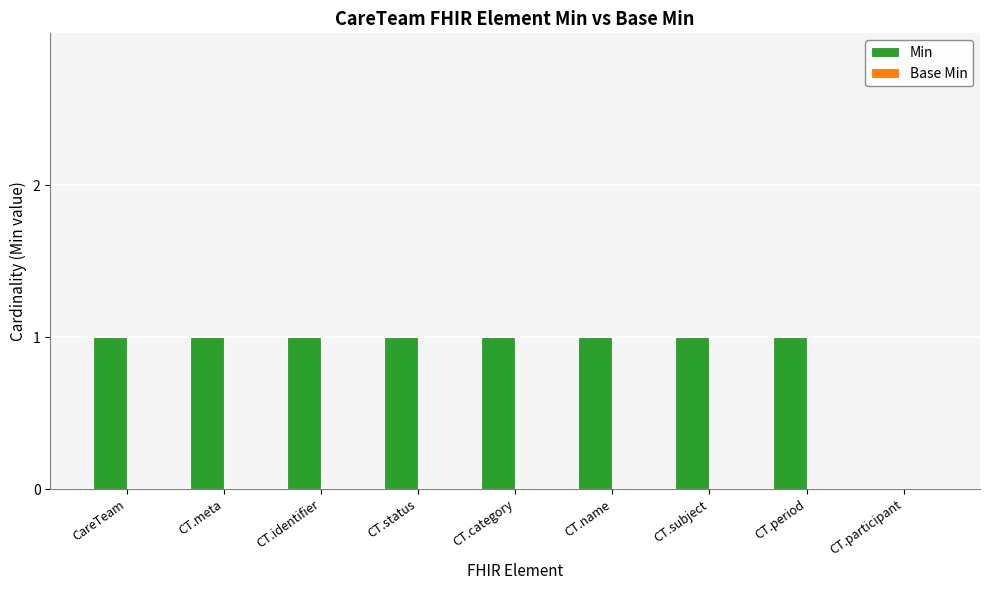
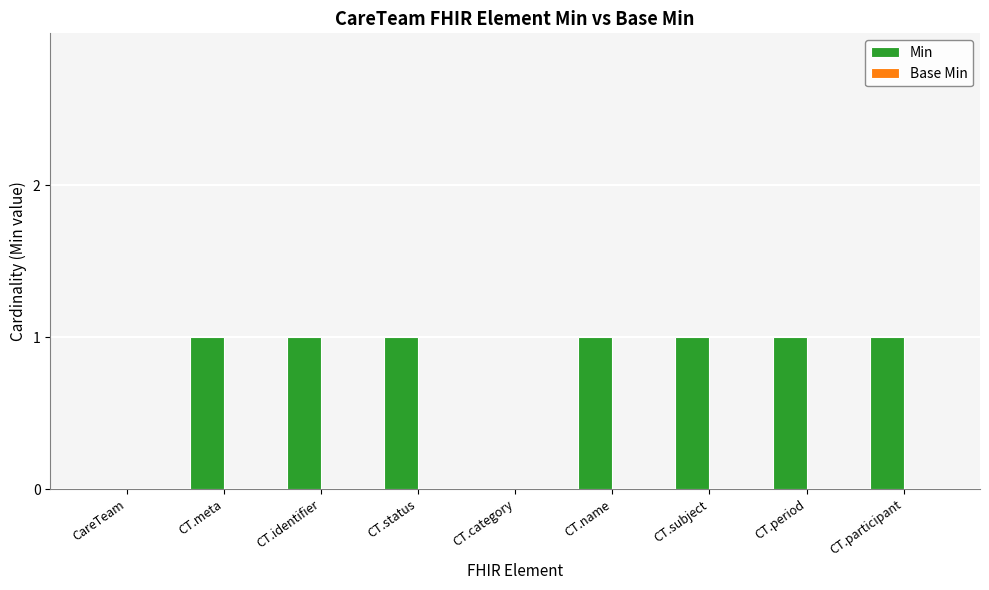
Min, CareTeam: 1 -> 0
Min, CT.category: 1 -> 0
Min, CT.participant: 0 -> 1
